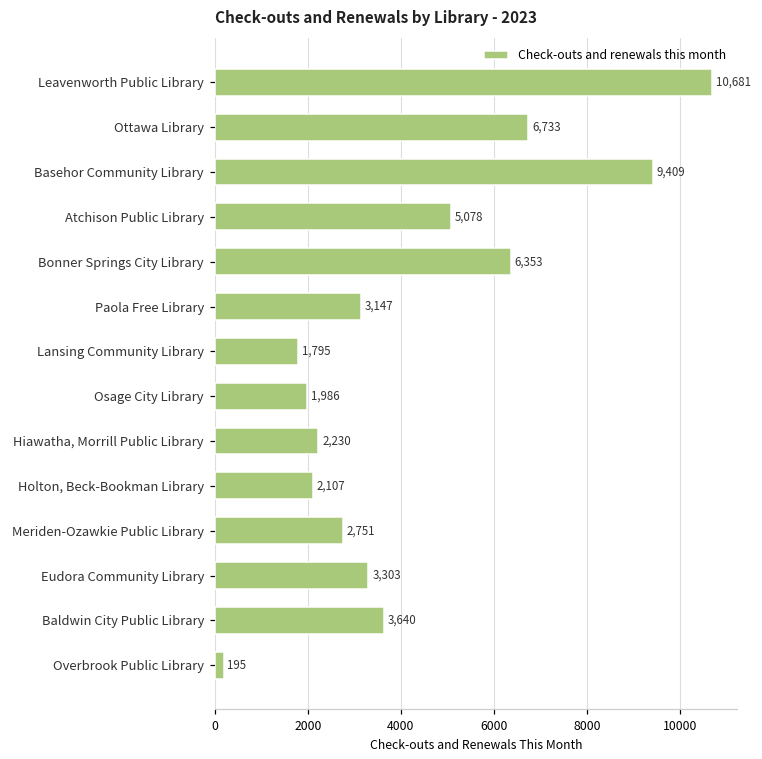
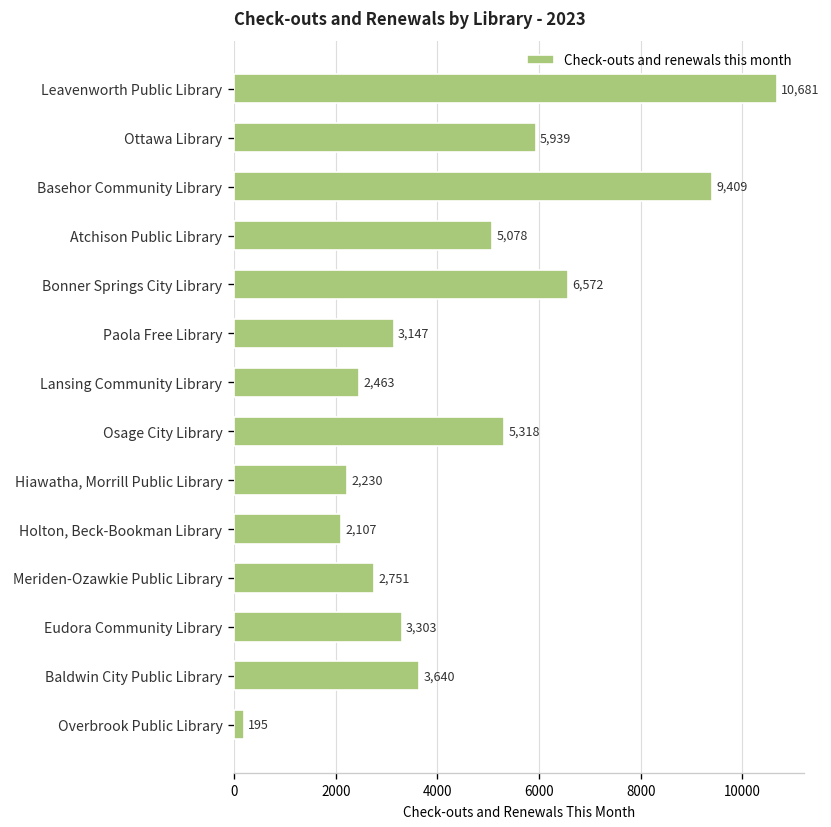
Ottawa Library: 6,733 -> 5,939
Bonner Springs City Library: 6,353 -> 6,572
Lansing Community Library: 1,795 -> 2,463
Osage City Library: 1,986 -> 5,318
